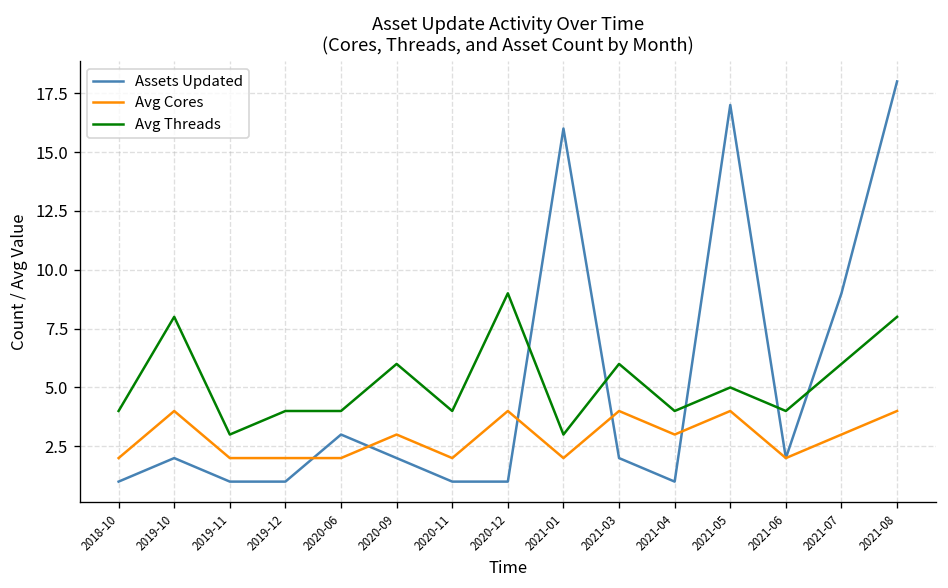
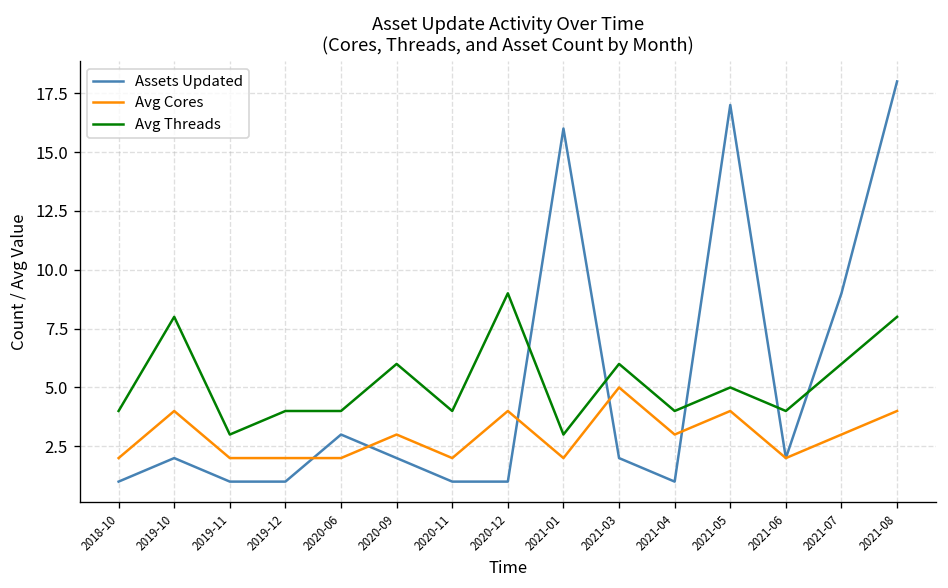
Avg Cores, 2021-03: 4 -> 5
